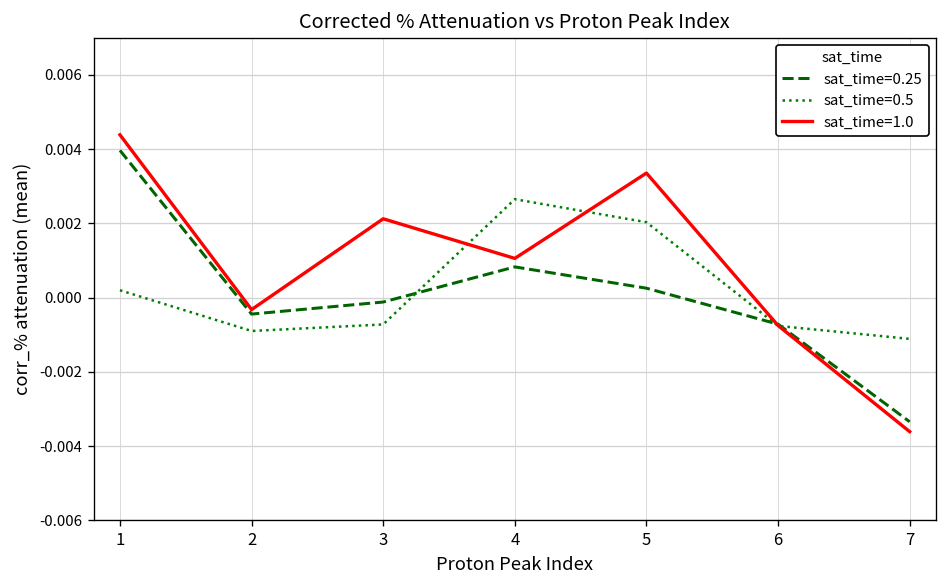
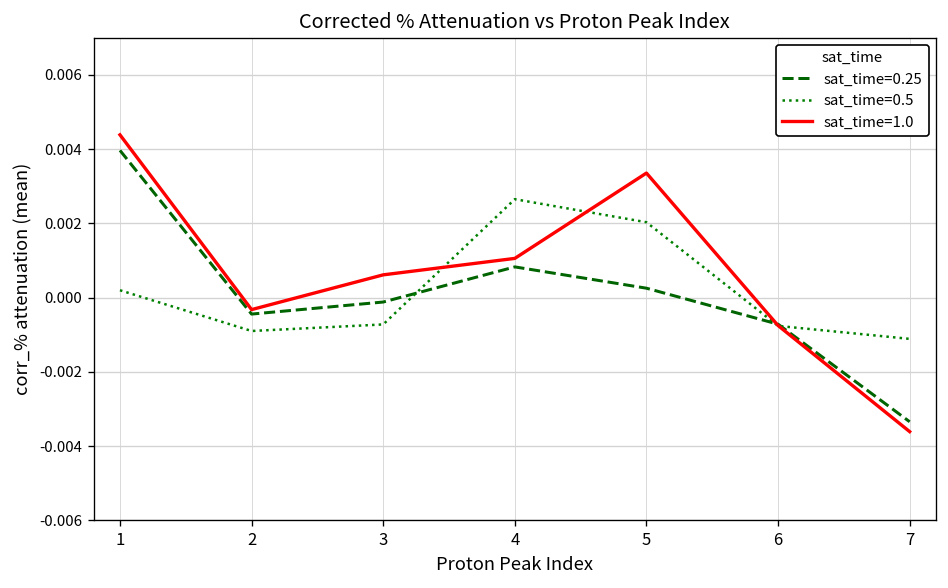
sat_time=1.0, 3: 0.0021 -> 0.0006
